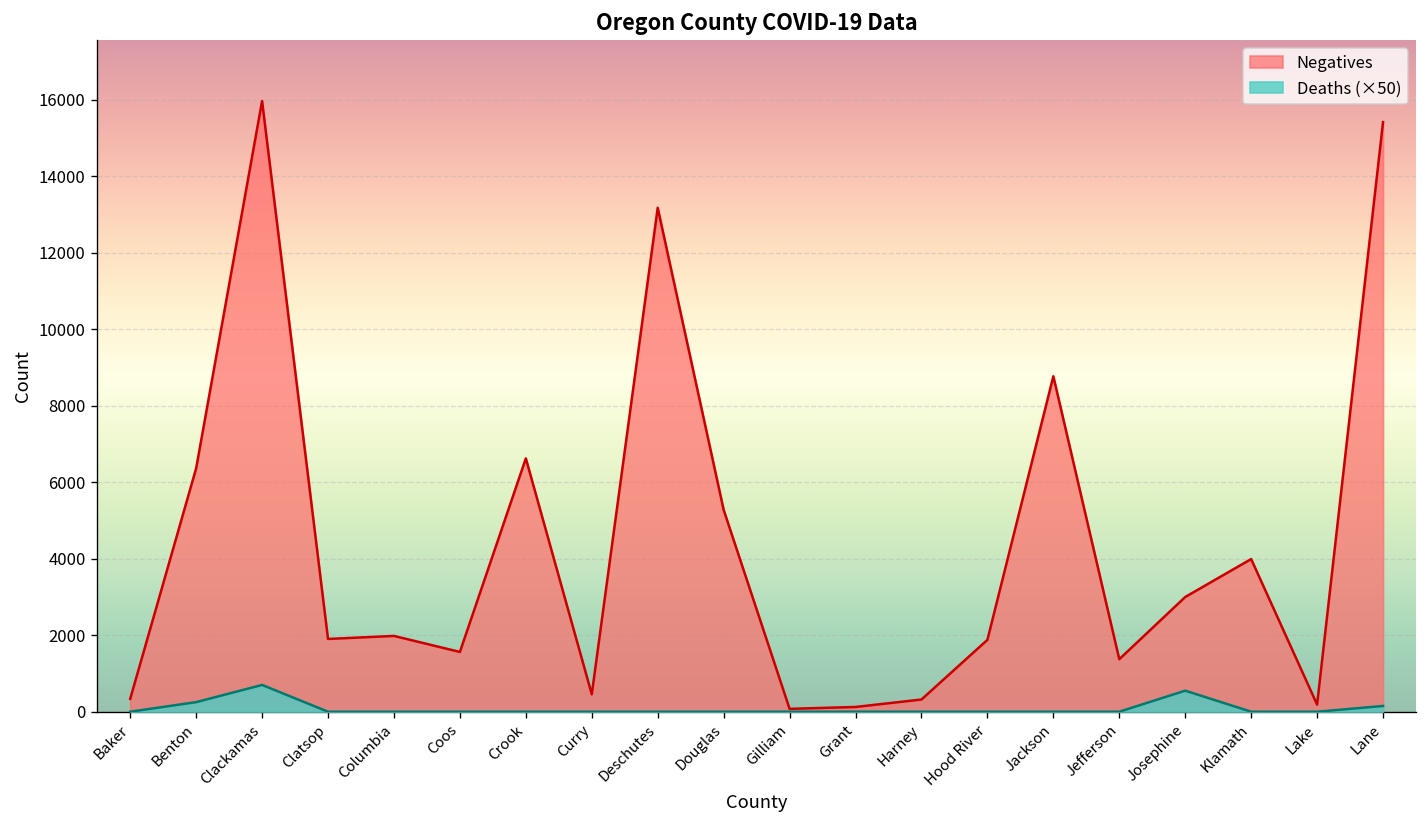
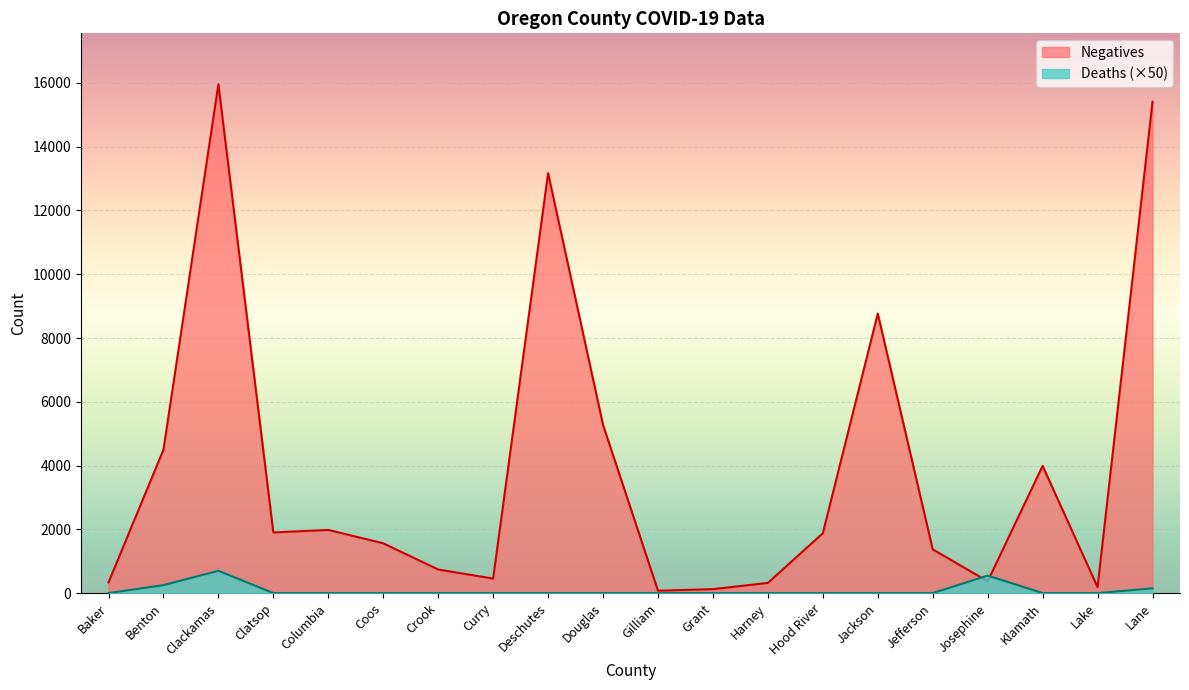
Negatives, Benton: 6400 -> 4500
Negatives, Crook: 6600 -> 700
Negatives, Josephine: 3000 -> 400
